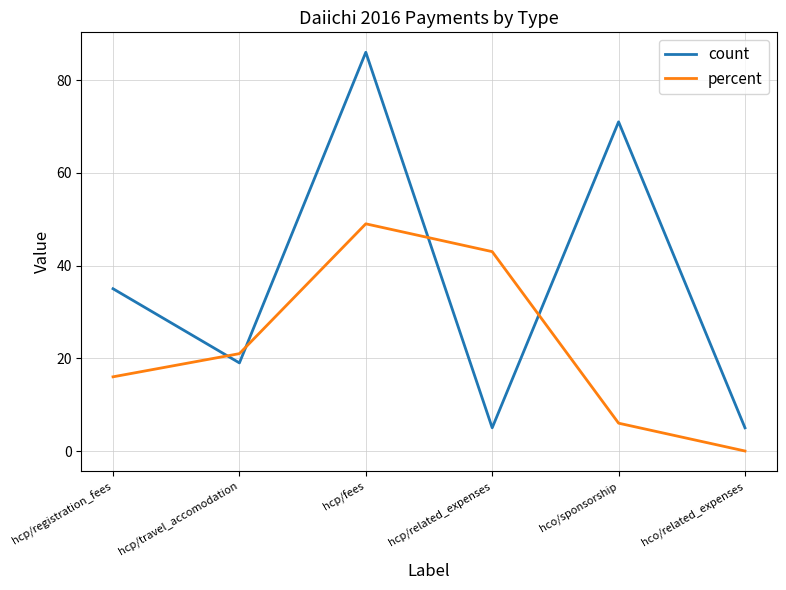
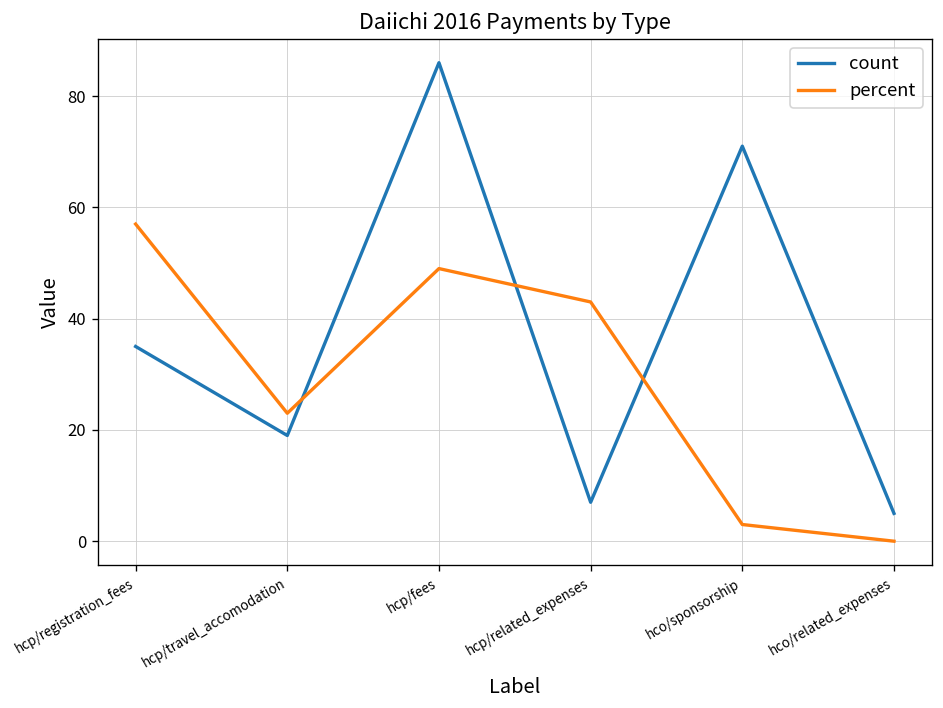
percent, hcp/registration_fees: 16 -> 57
percent, hcp/travel_accomodation: 21 -> 23
count, hcp/related_expenses: 5 -> 7
percent, hco/sponsorship: 6 -> 3
